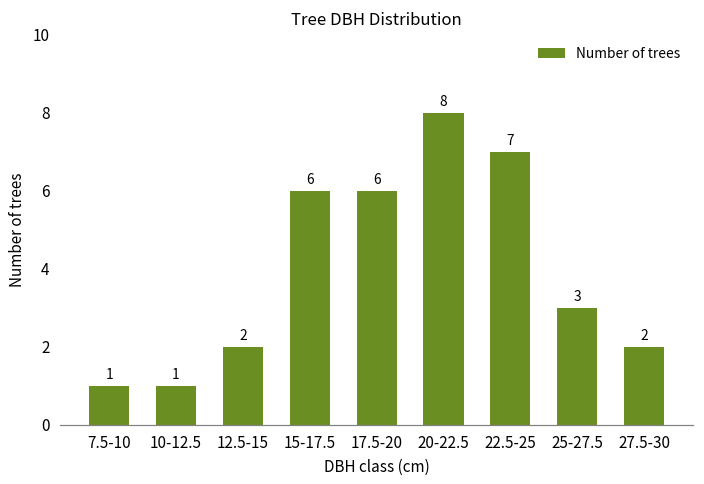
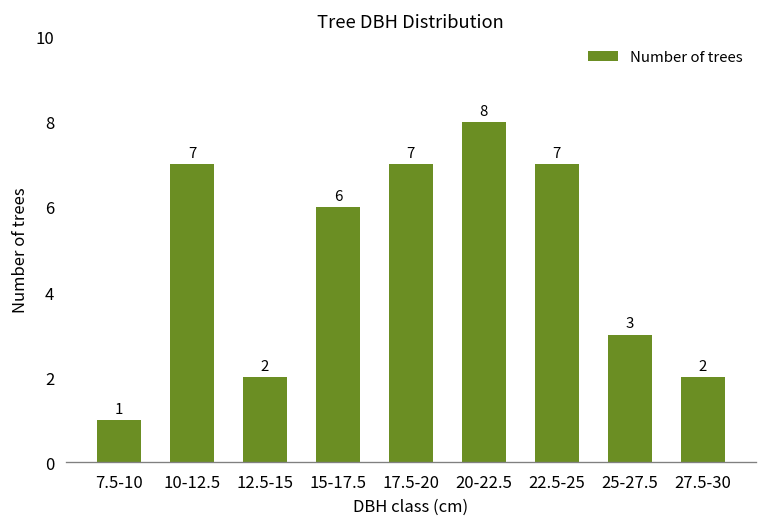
10-12.5: 1 -> 7
17.5-20: 6 -> 7
